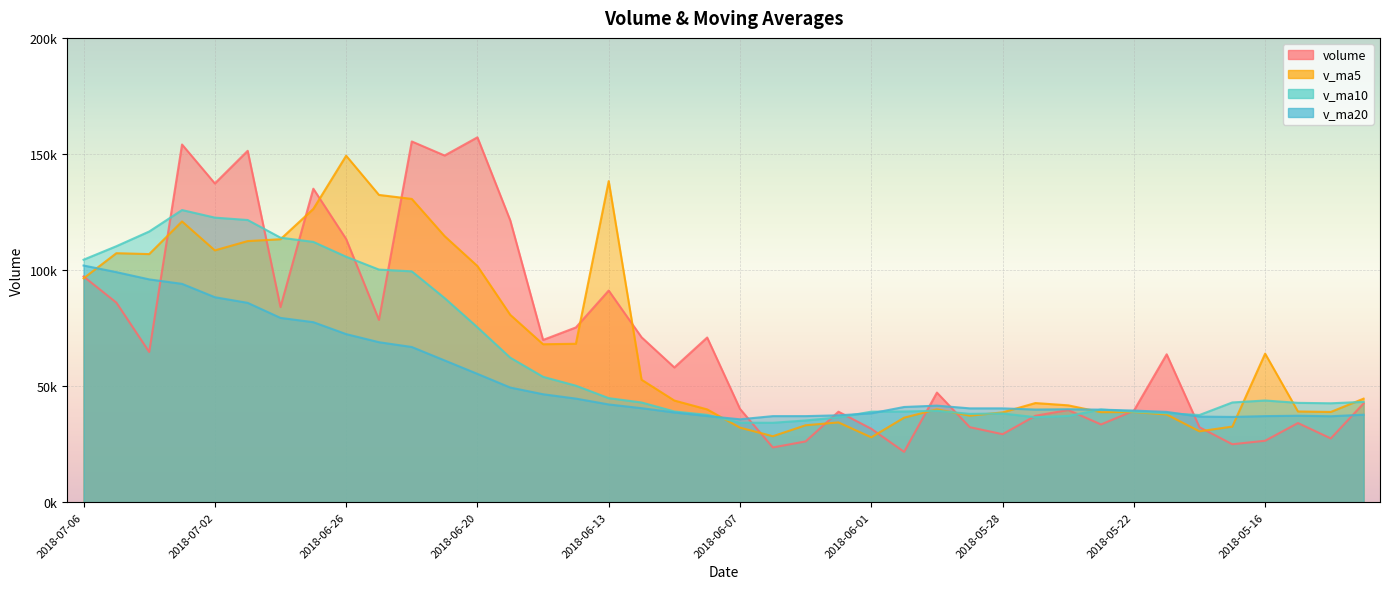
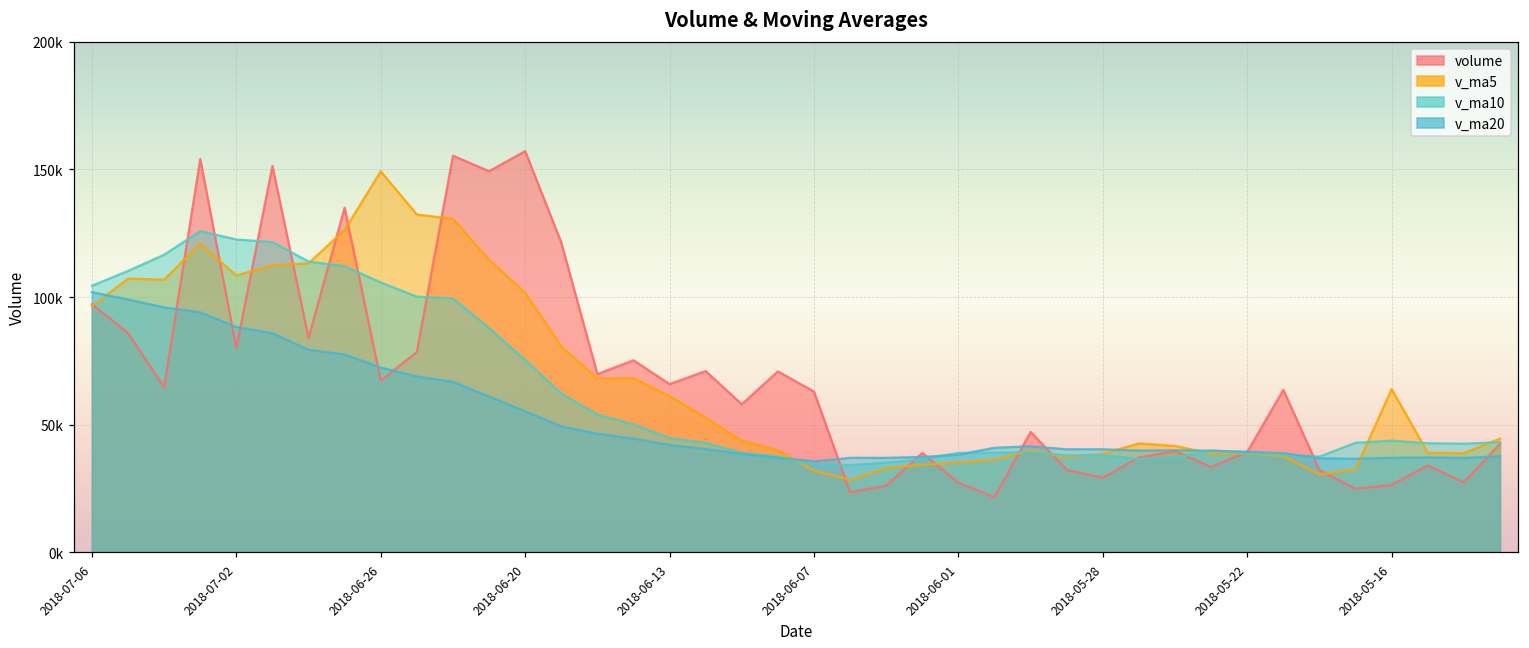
volume, 2018-07-02: 137000 -> 80000
volume, 2018-06-26: 113000 -> 67000
volume, 2018-06-13: 91000 -> 66000
v_ma5, 2018-06-13: 138000 -> 61000
volume, 2018-06-07: 40000 -> 63000
volume, 2018-06-01: 32000 -> 27000
v_ma5, 2018-06-01: 28000 -> 35000
